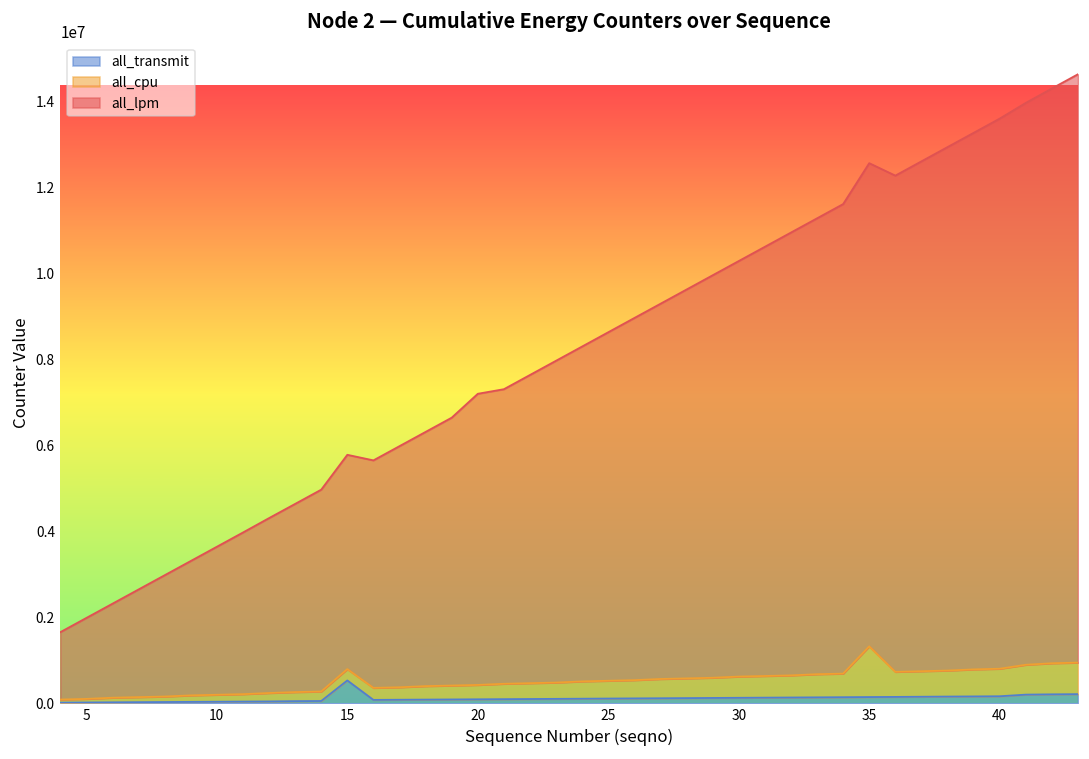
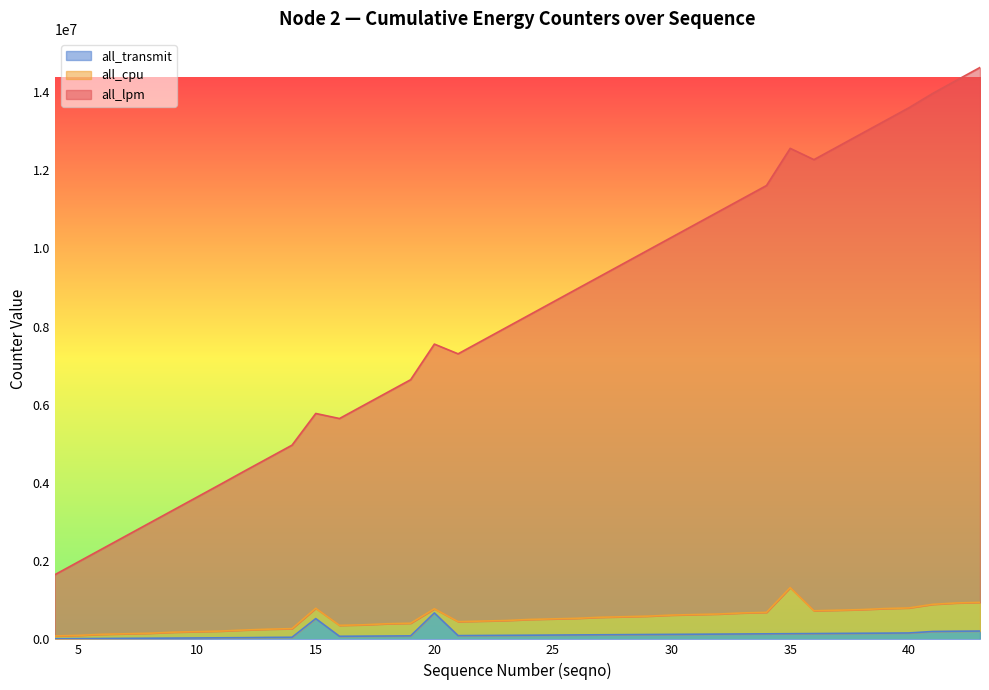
all_transmit, 20: 100000 -> 700000
all_cpu, 20: 300000 -> 100000
